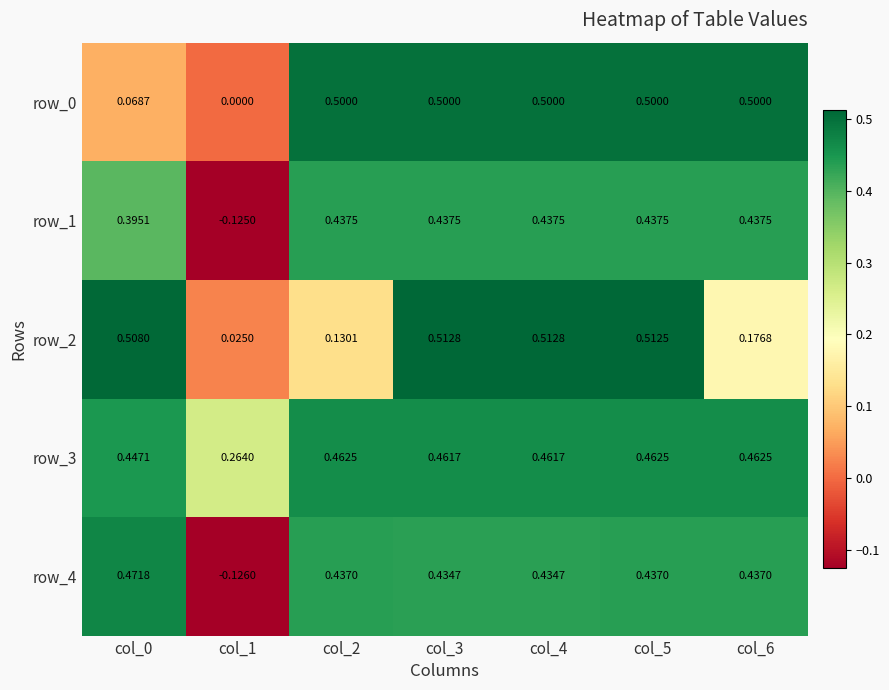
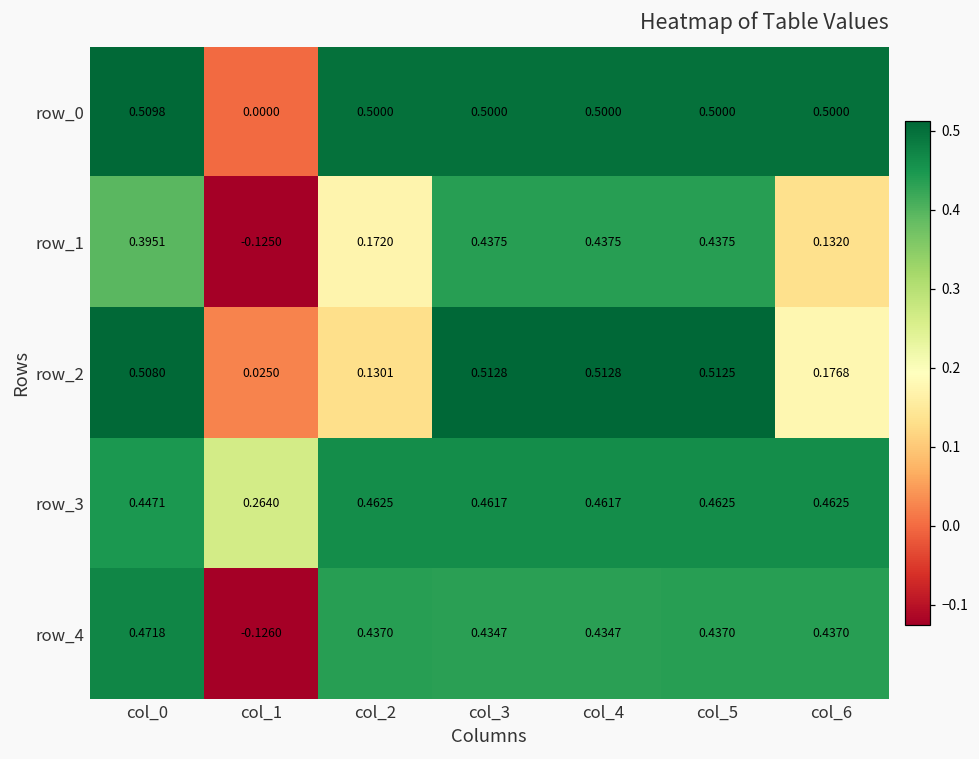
row_0, col_0: 0.0687 -> 0.5098
row_1, col_2: 0.4375 -> 0.1720
row_1, col_6: 0.4375 -> 0.1320
